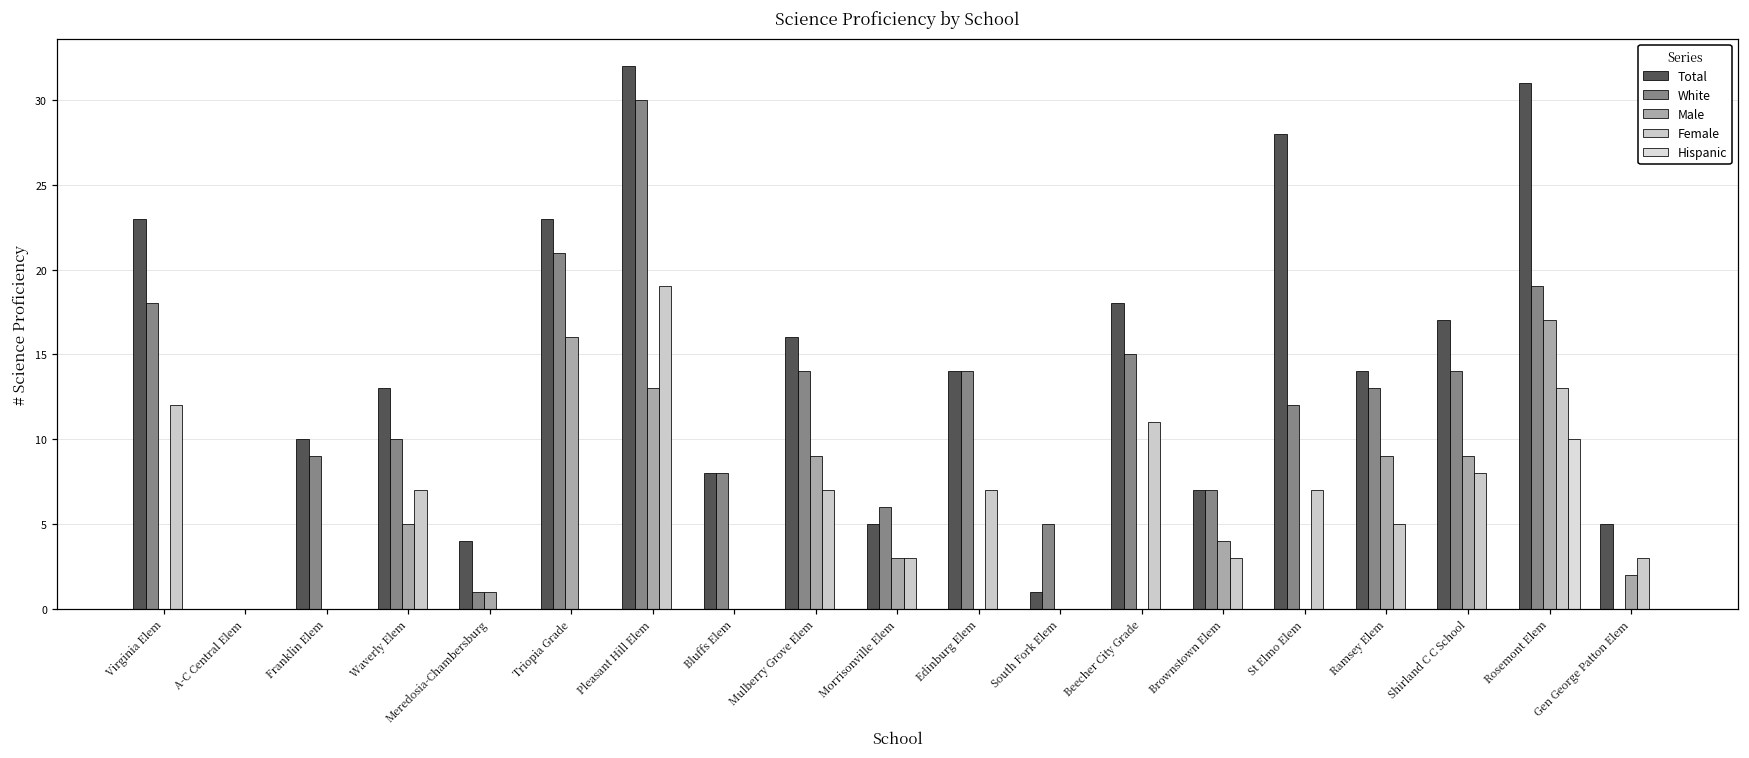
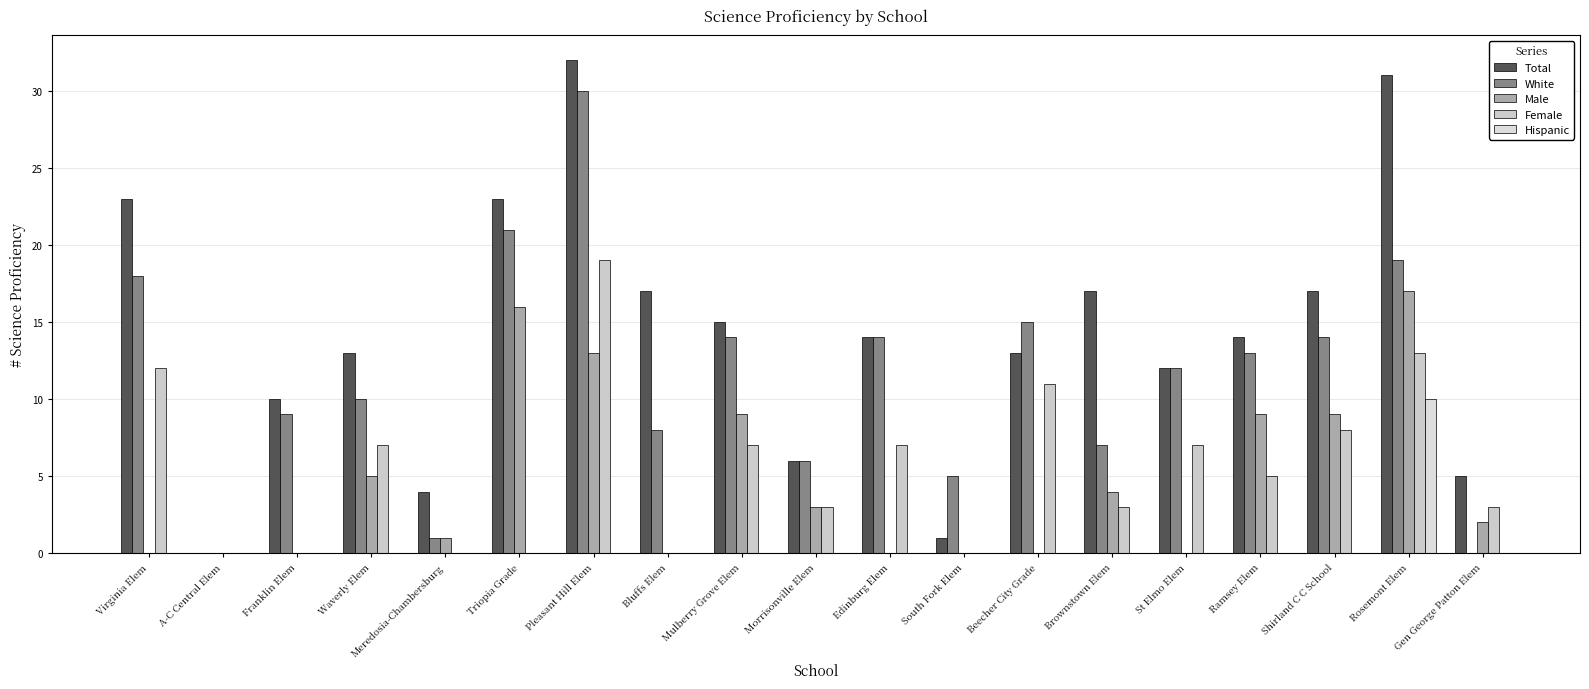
Total, Bluffs Elem: 8 -> 17
Total, Mulberry Grove Elem: 16 -> 15
Total, Morrisonville Elem: 5 -> 6
Total, Beecher City Grade: 18 -> 13
Total, Brownstown Elem: 7 -> 17
Total, St Elmo Elem: 28 -> 12
